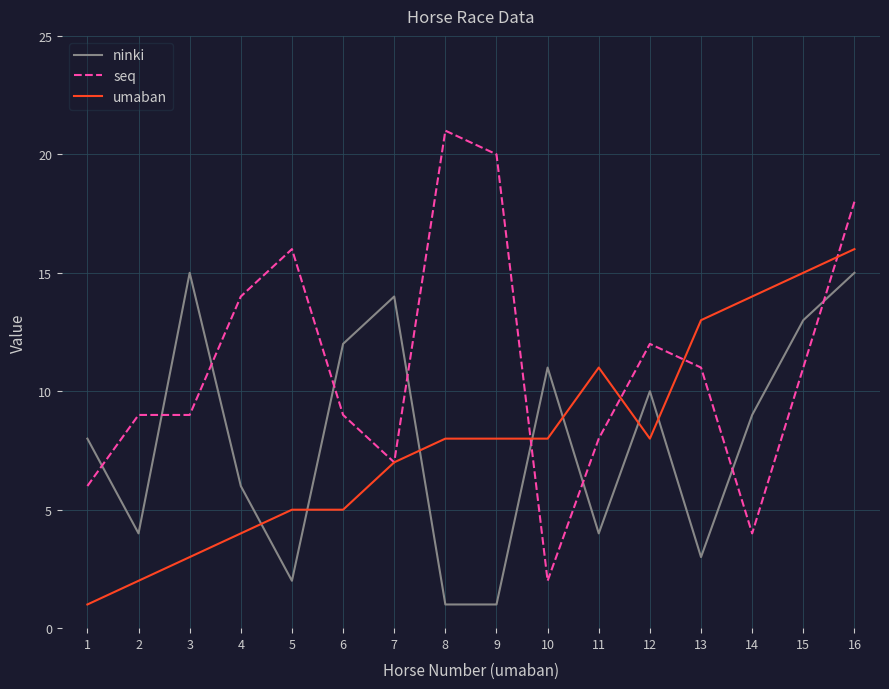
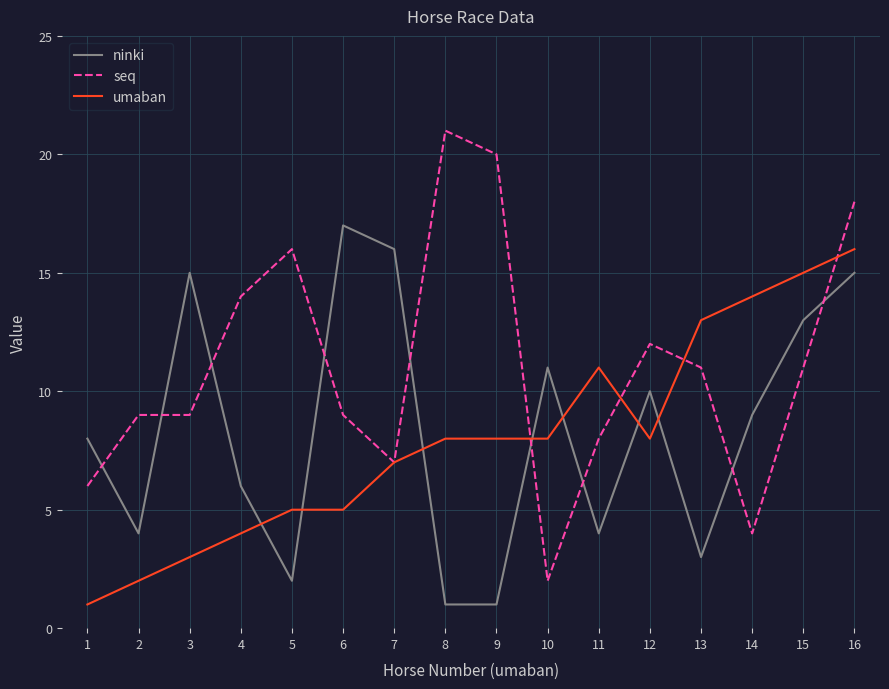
ninki, 6: 12 -> 17
ninki, 7: 14 -> 16
